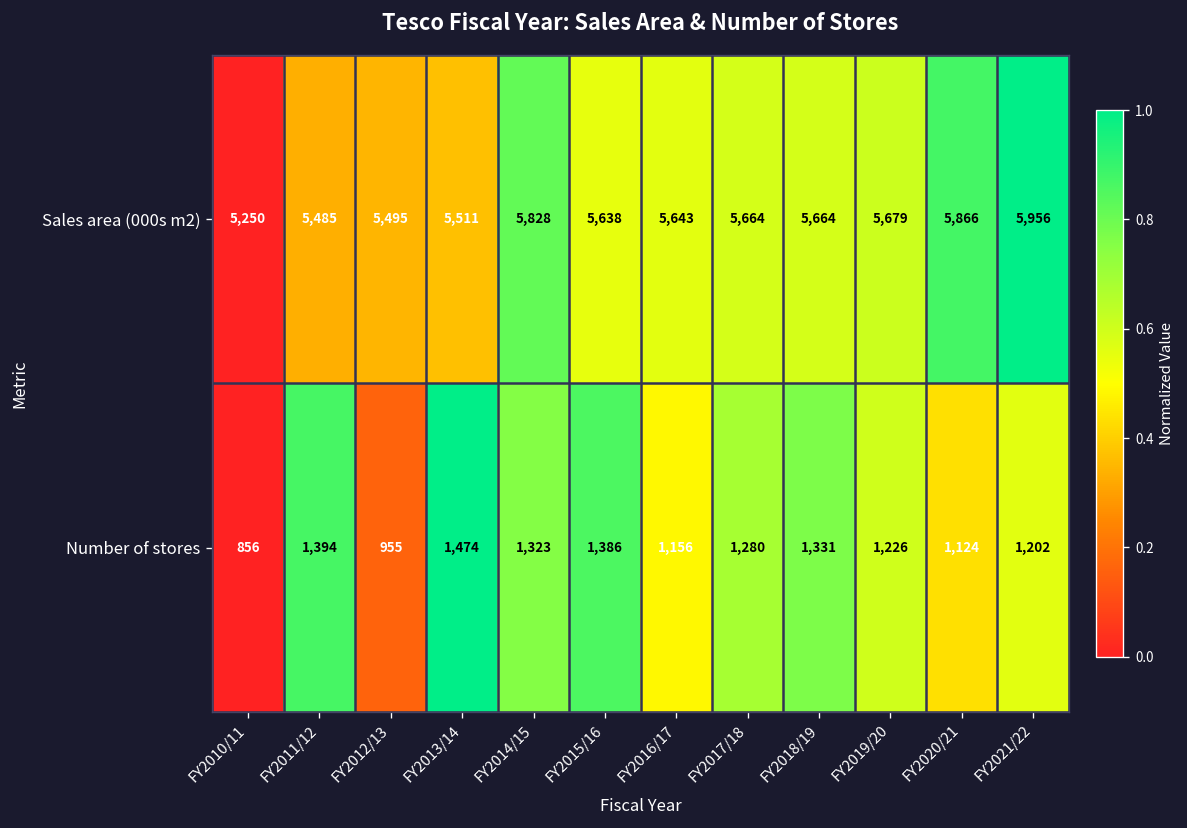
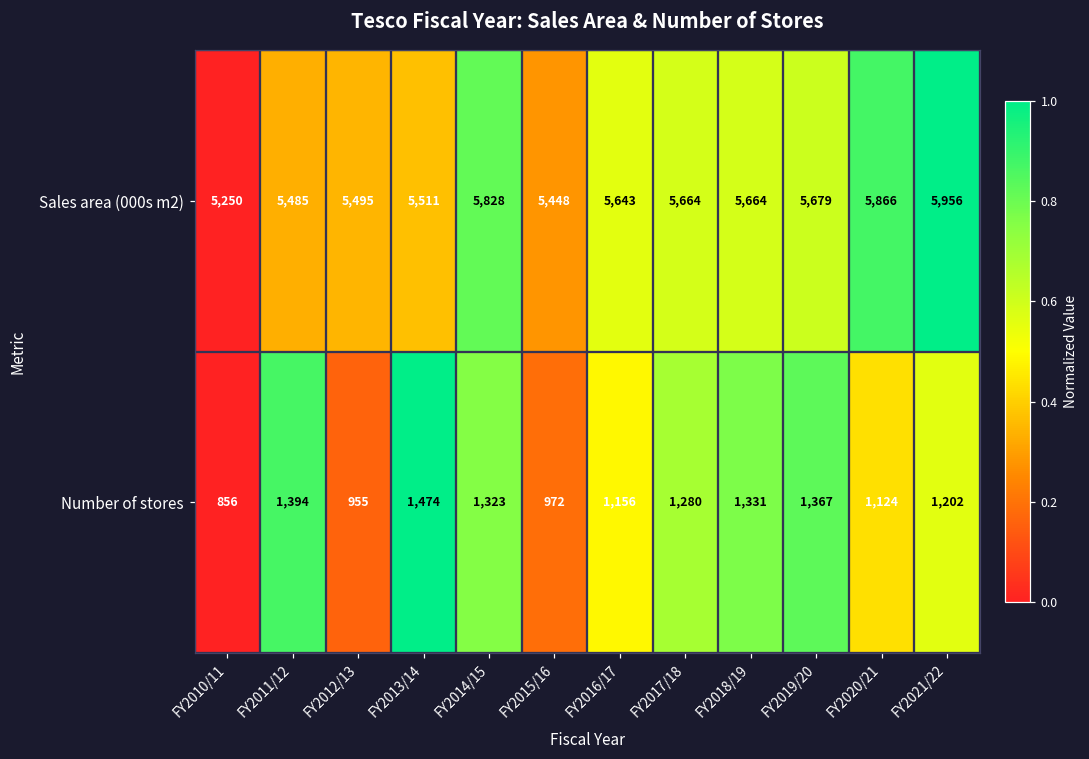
Sales area (000s m2), FY2015/16: 5,638 -> 5,448
Number of stores, FY2015/16: 1,386 -> 972
Number of stores, FY2019/20: 1,226 -> 1,367
